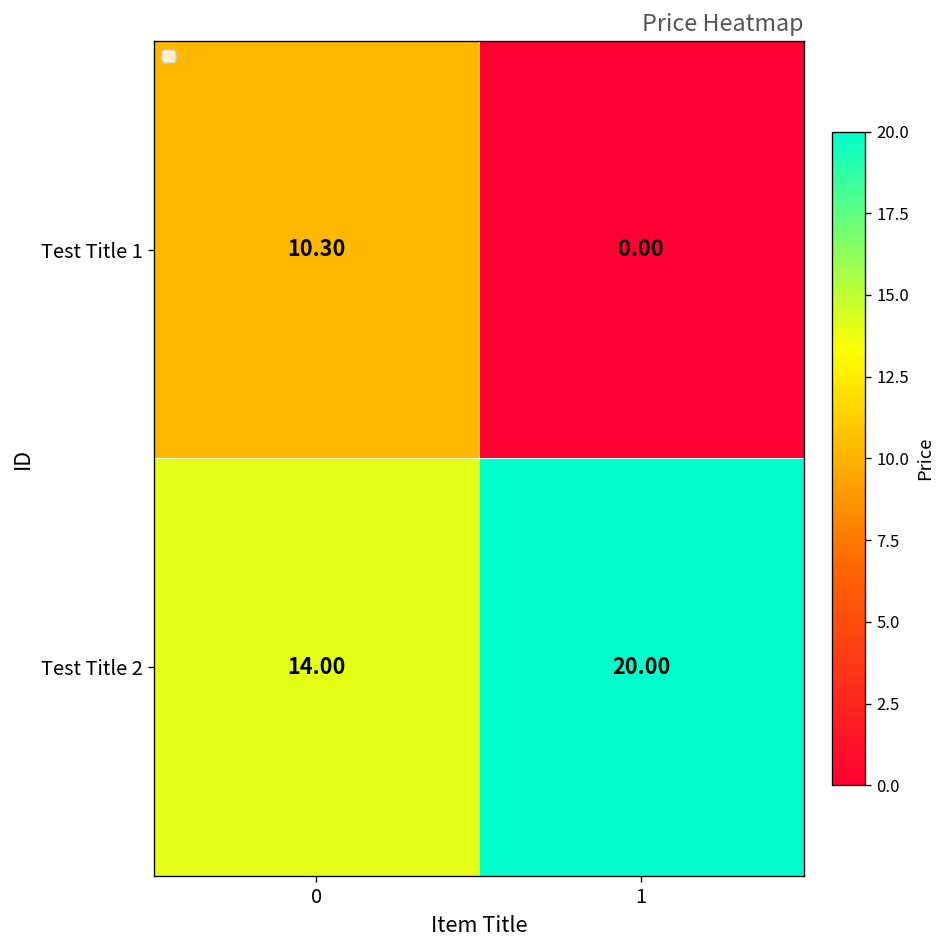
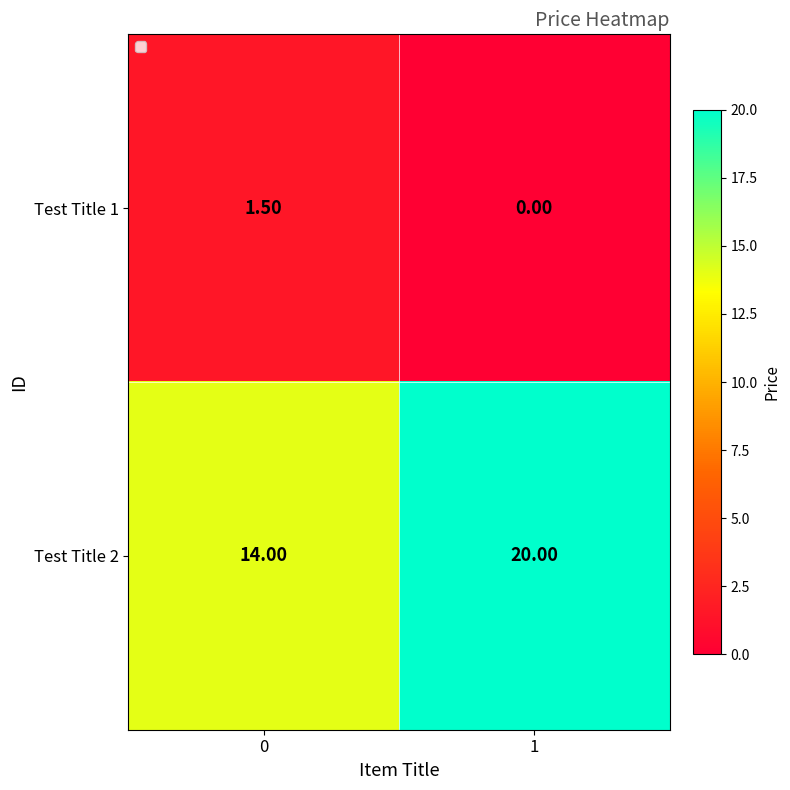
Test Title 1, 0: 10.30 -> 1.50
